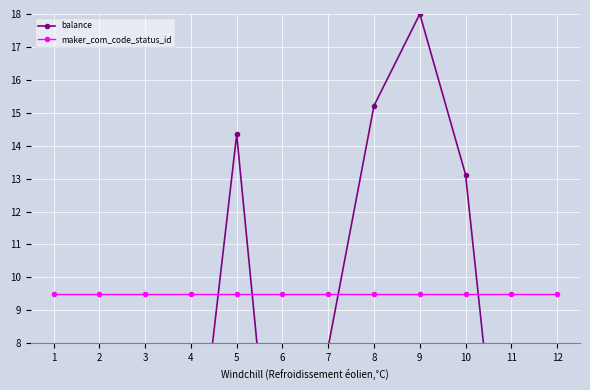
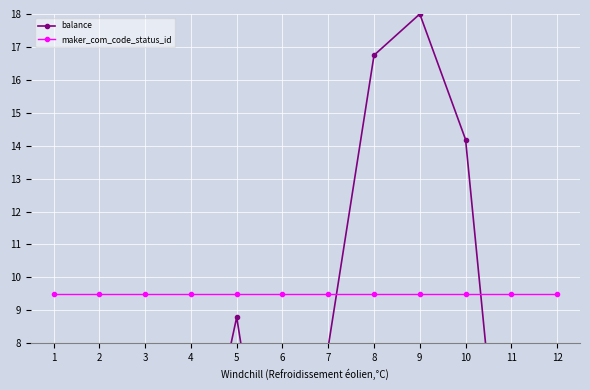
balance, 5: 14.3 -> 8.8
balance, 8: 15.2 -> 16.7
balance, 10: 13.1 -> 14.2
